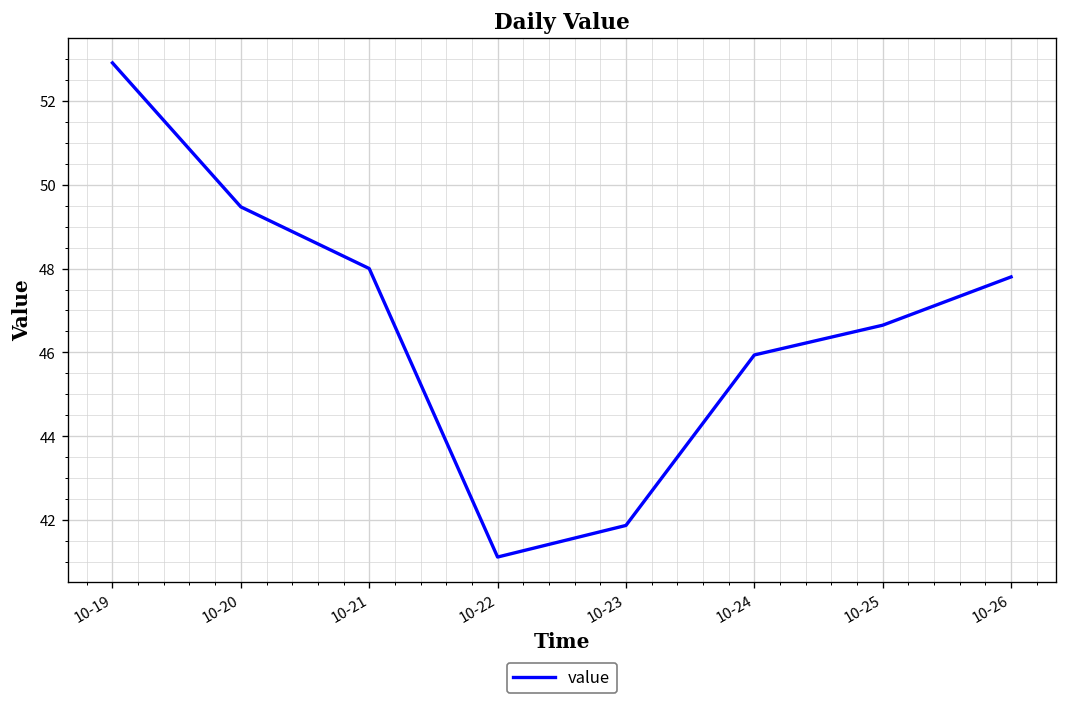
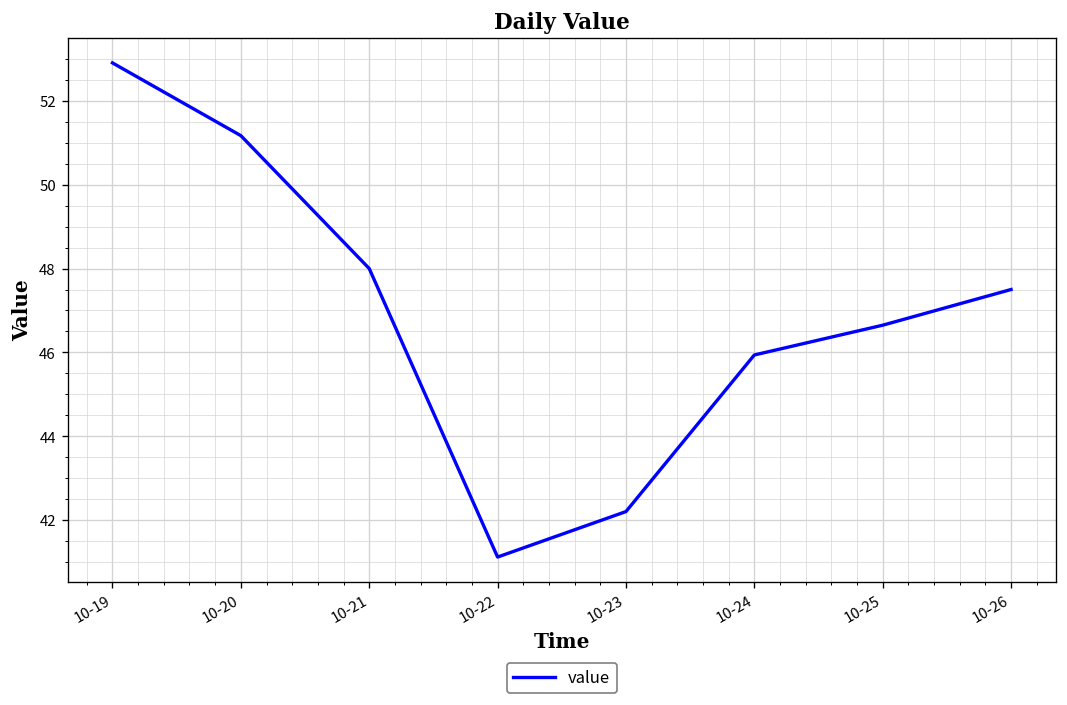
10-20: 49.5 -> 51.2
10-23: 41.9 -> 42.2
10-26: 47.8 -> 47.5
